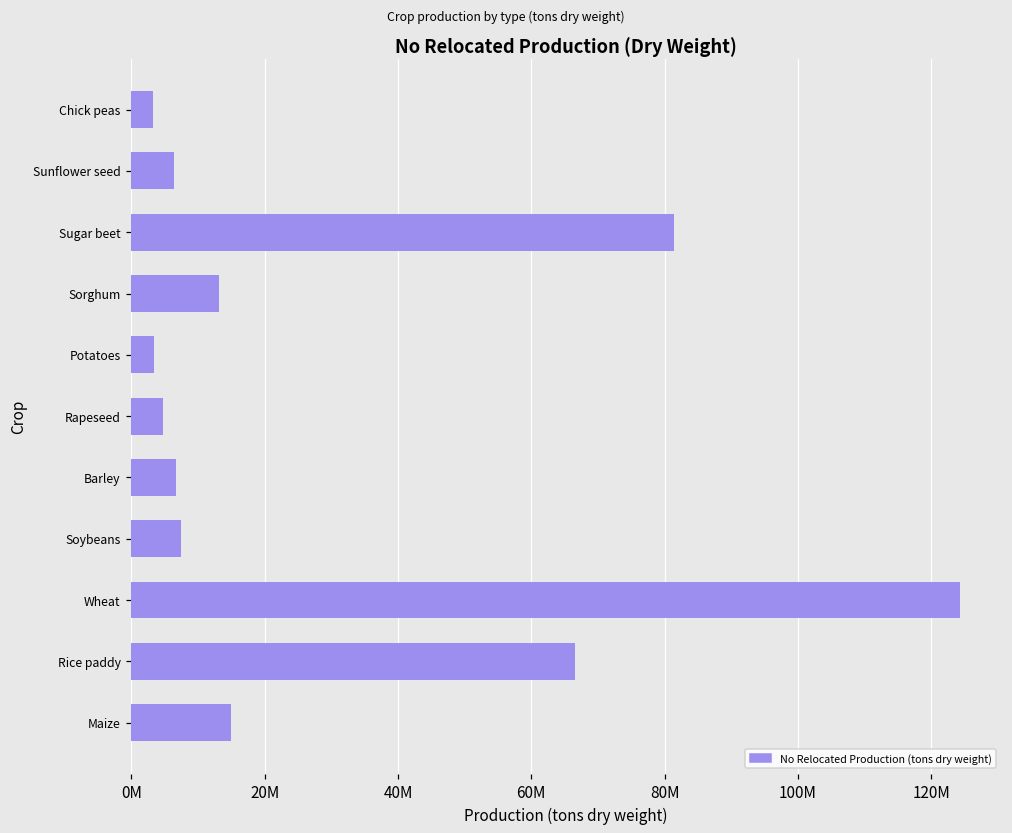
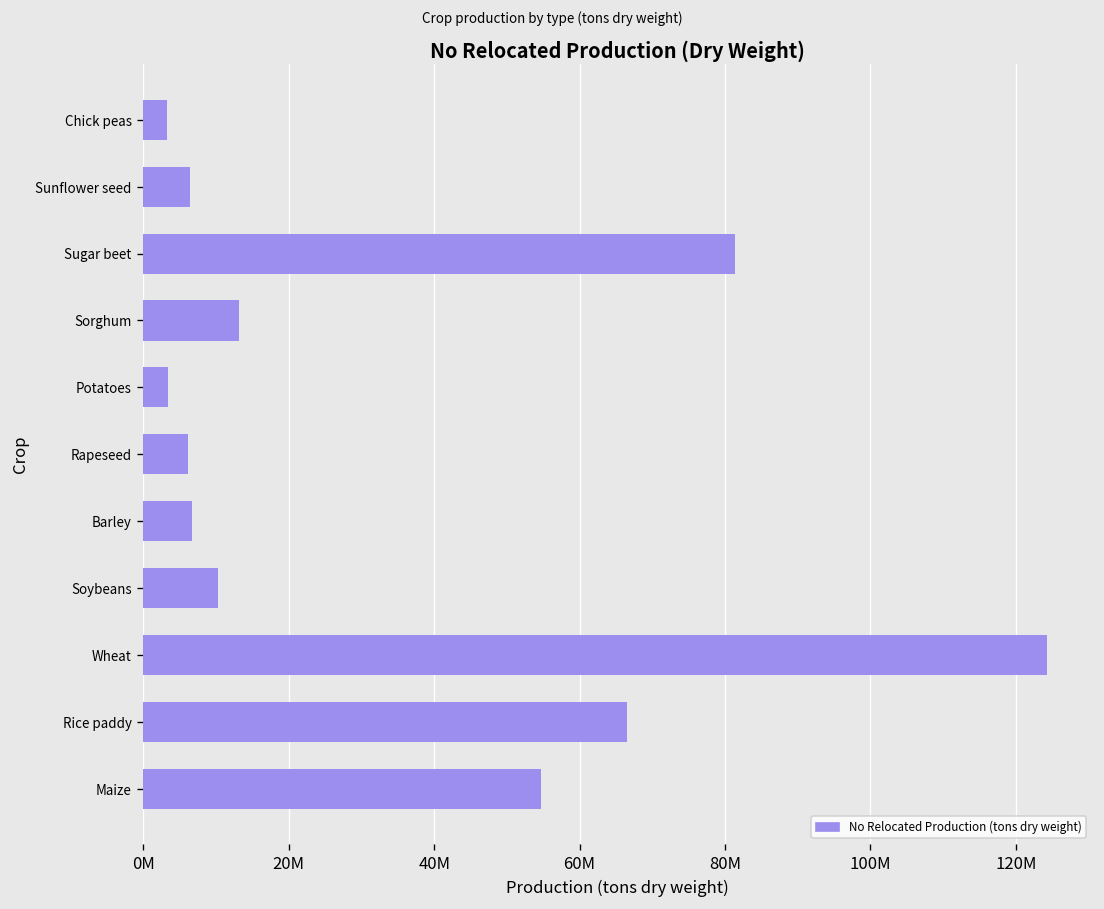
Rapeseed: 5000000 -> 6000000
Soybeans: 7000000 -> 10000000
Maize: 15000000 -> 55000000
